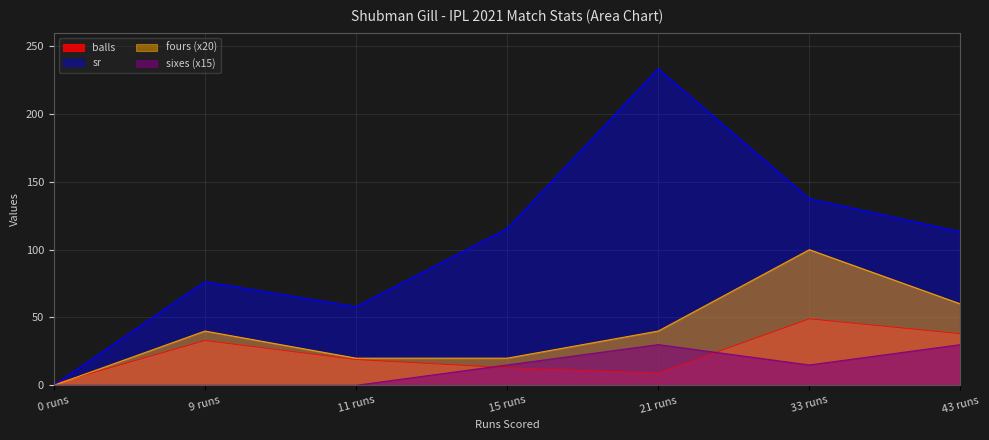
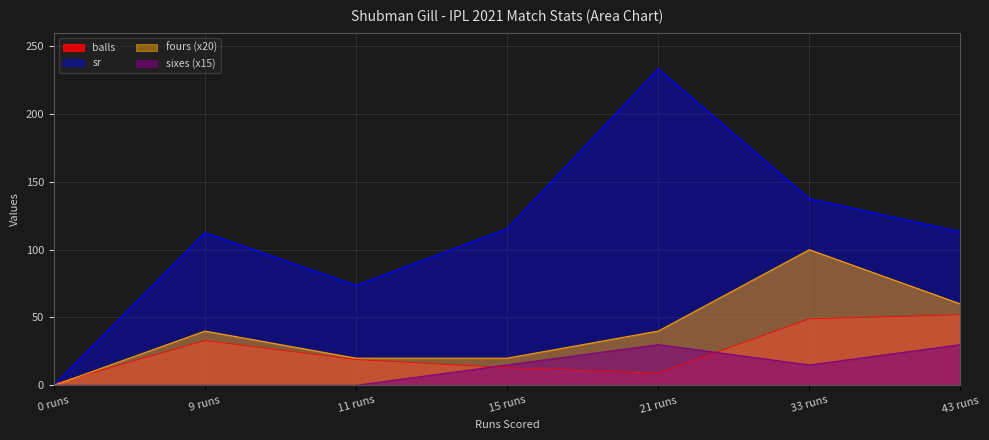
sr, 9 runs: 76 -> 113
sr, 11 runs: 58 -> 74
balls, 43 runs: 38 -> 52
